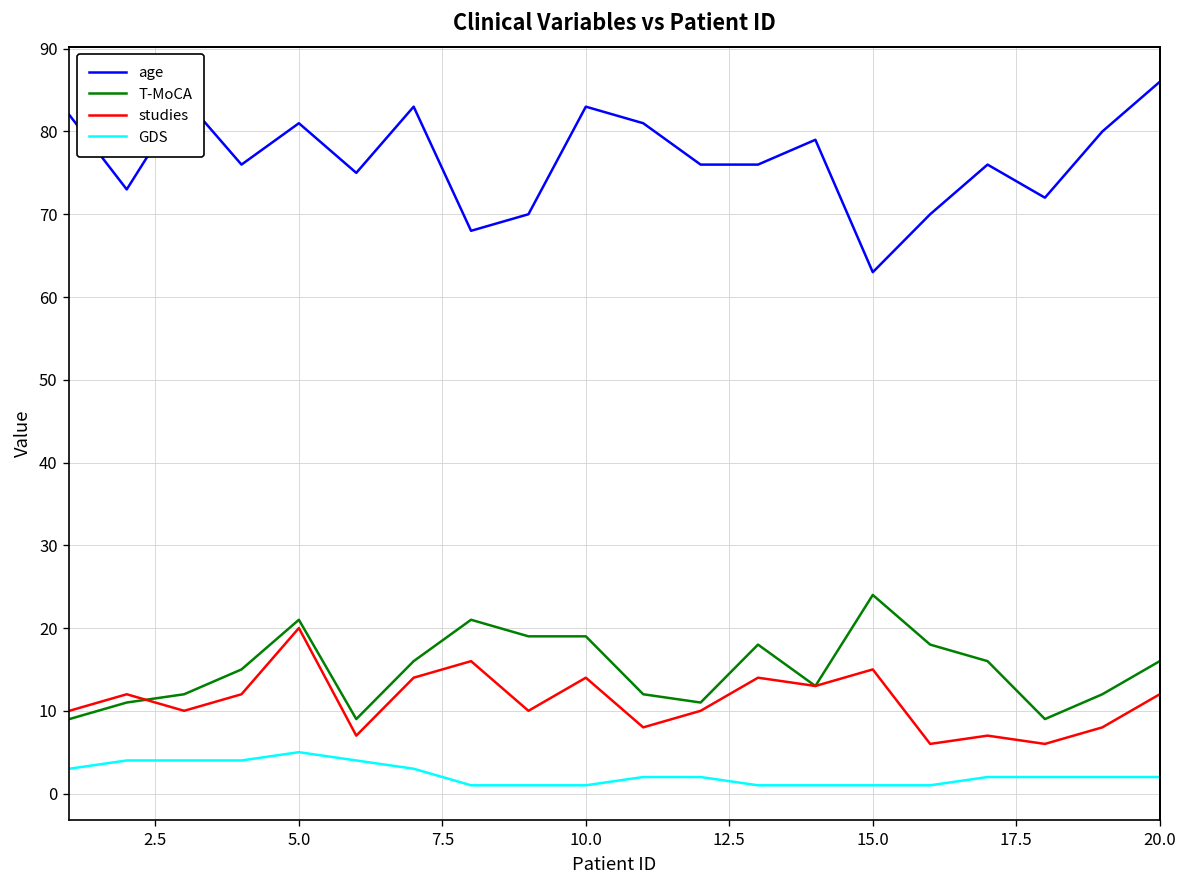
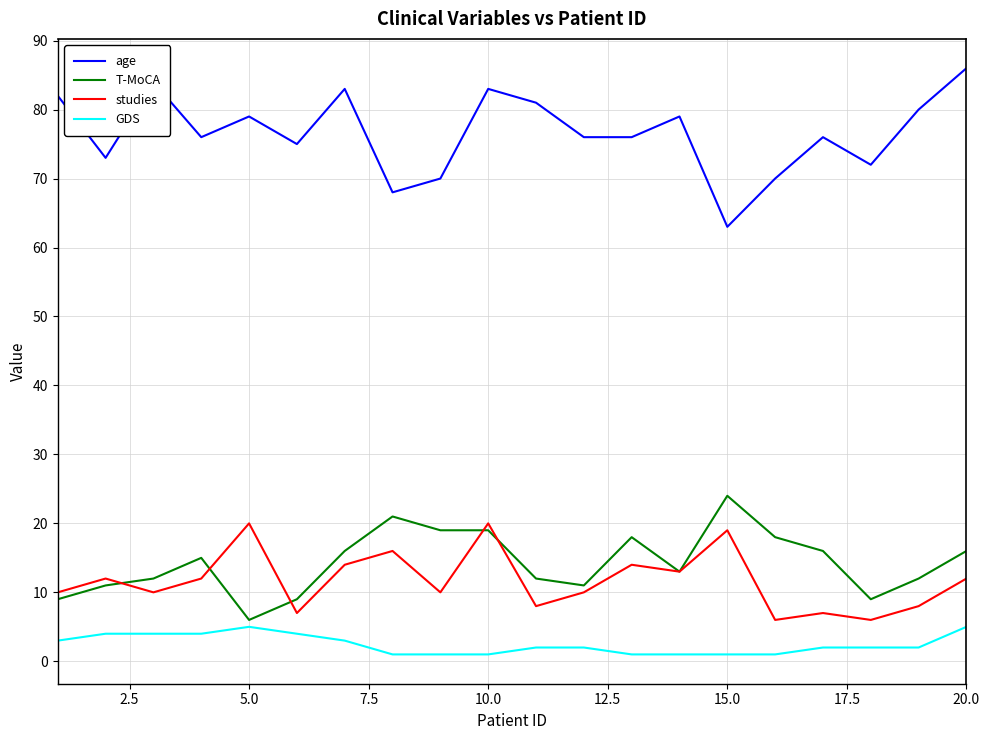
age, 5.0: 81 -> 79
T-MoCA, 5.0: 21 -> 6
studies, 10.0: 14 -> 20
studies, 15.0: 15 -> 19
GDS, 20.0: 2 -> 5
